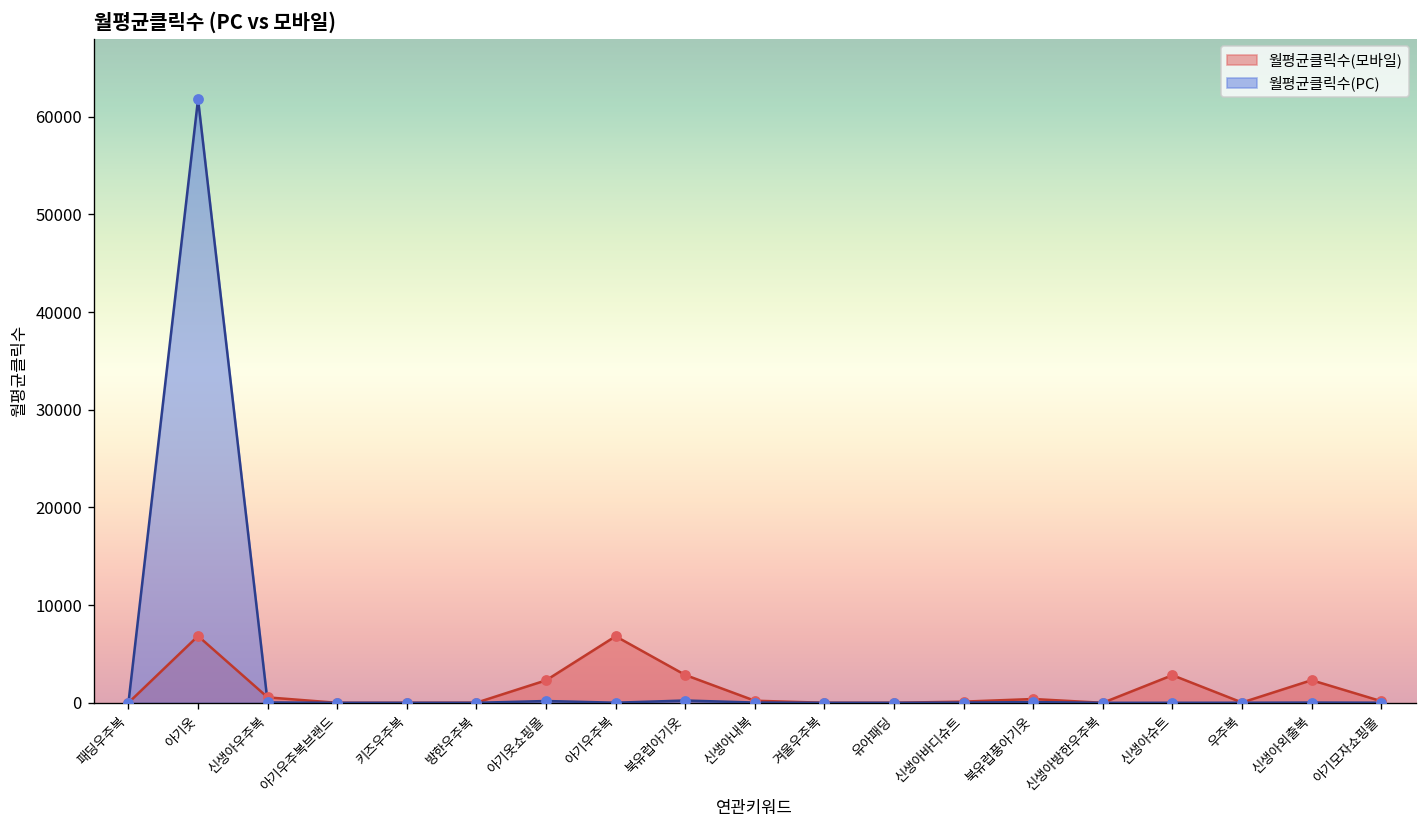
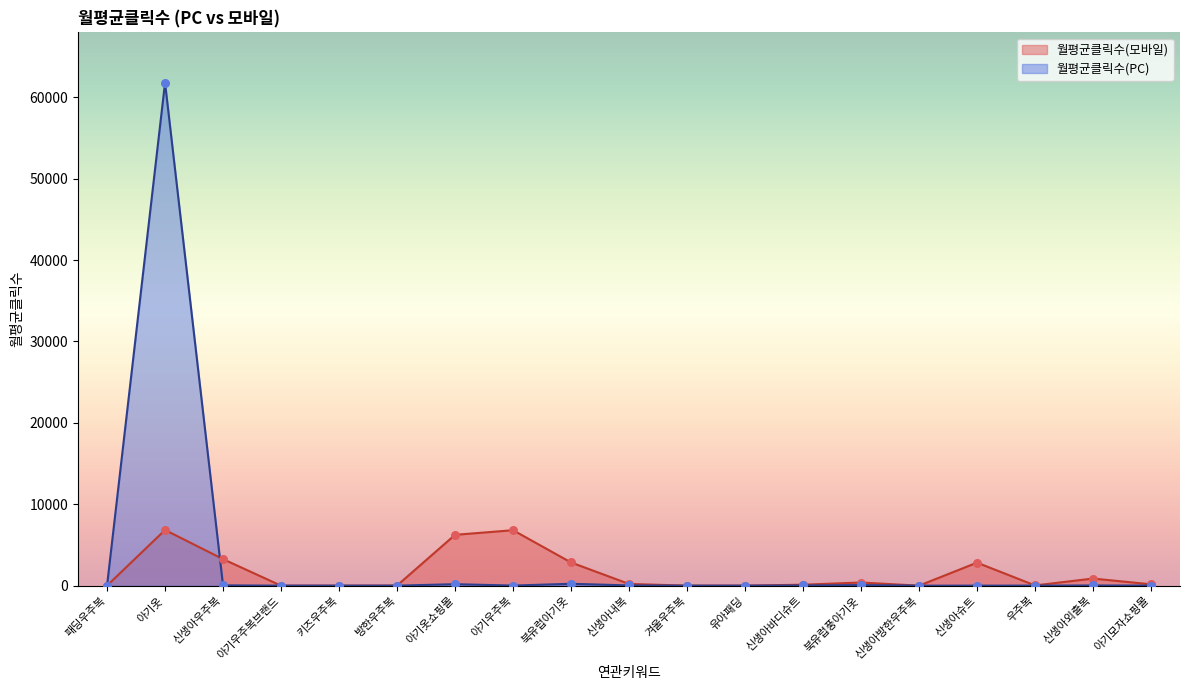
월평균클릭수(모바일), 신생아우주복: 1000 -> 3000
월평균클릭수(모바일), 아기옷쇼핑몰: 2000 -> 6000
월평균클릭수(모바일), 신생아외출복: 2000 -> 1000
